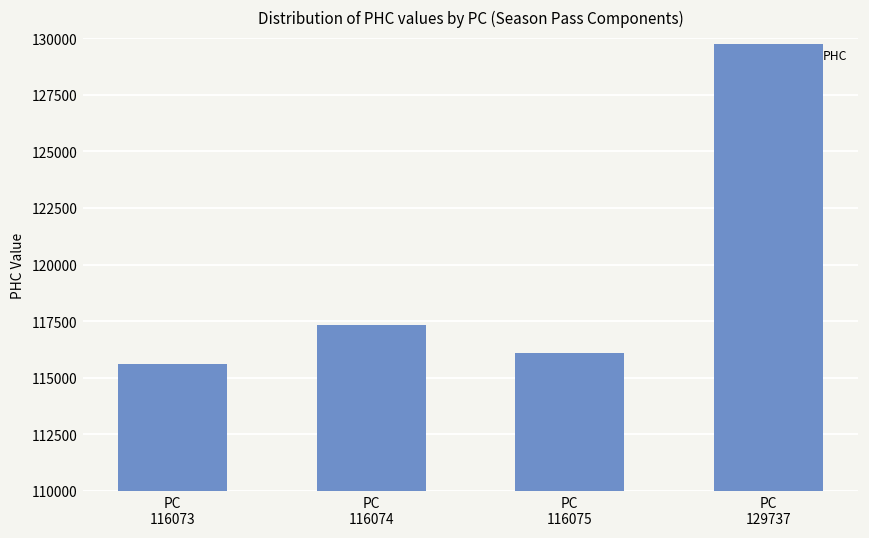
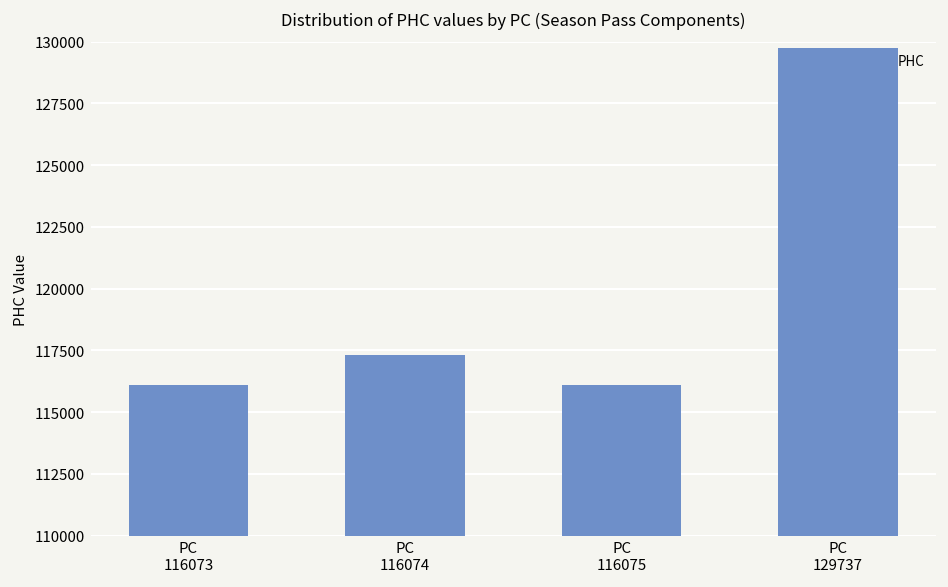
PC 116073: 115600 -> 116100
